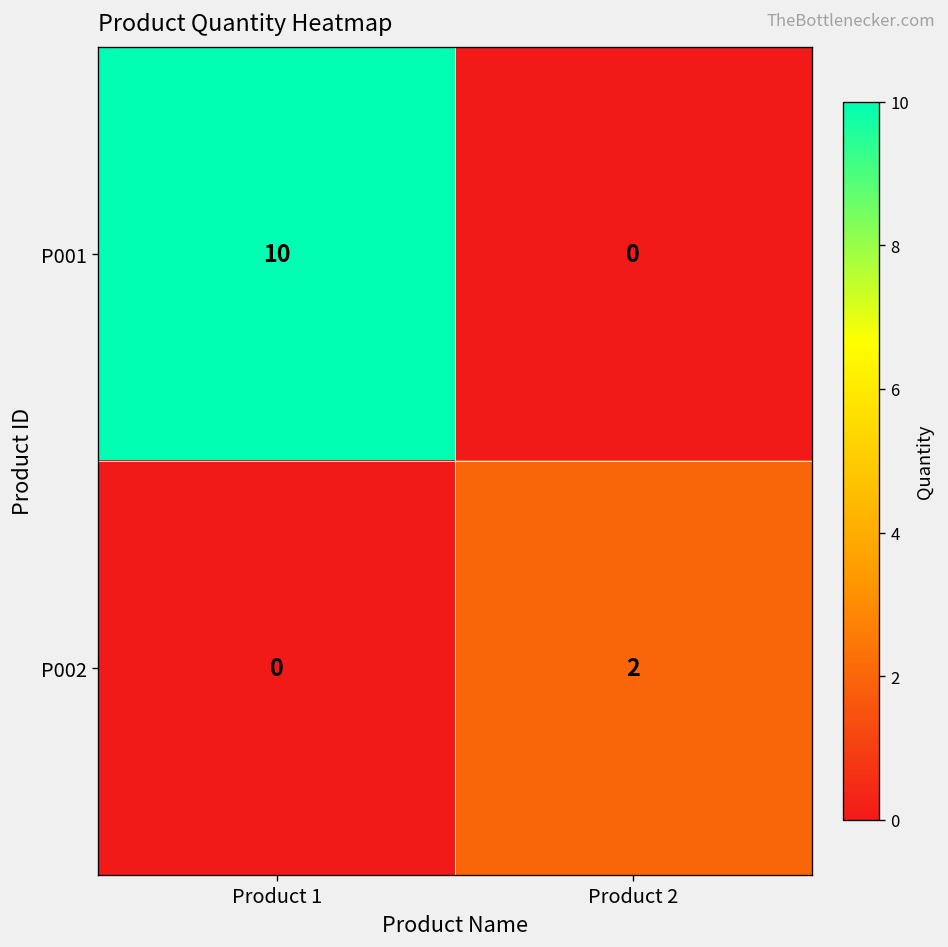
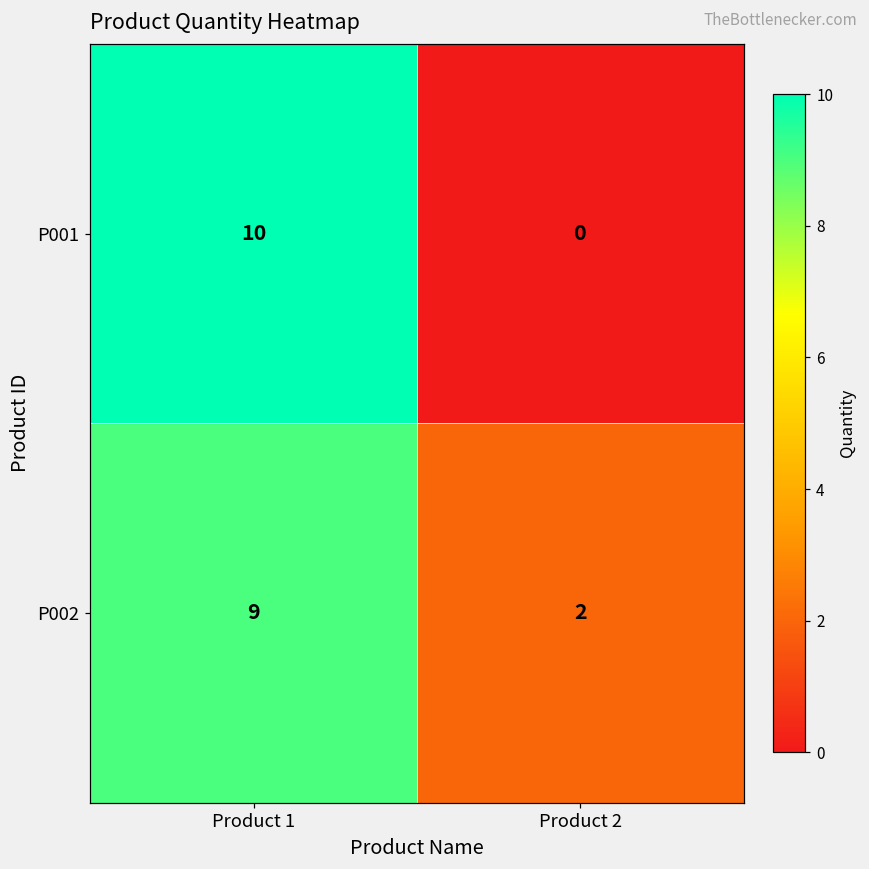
P002, Product 1: 0 -> 9
